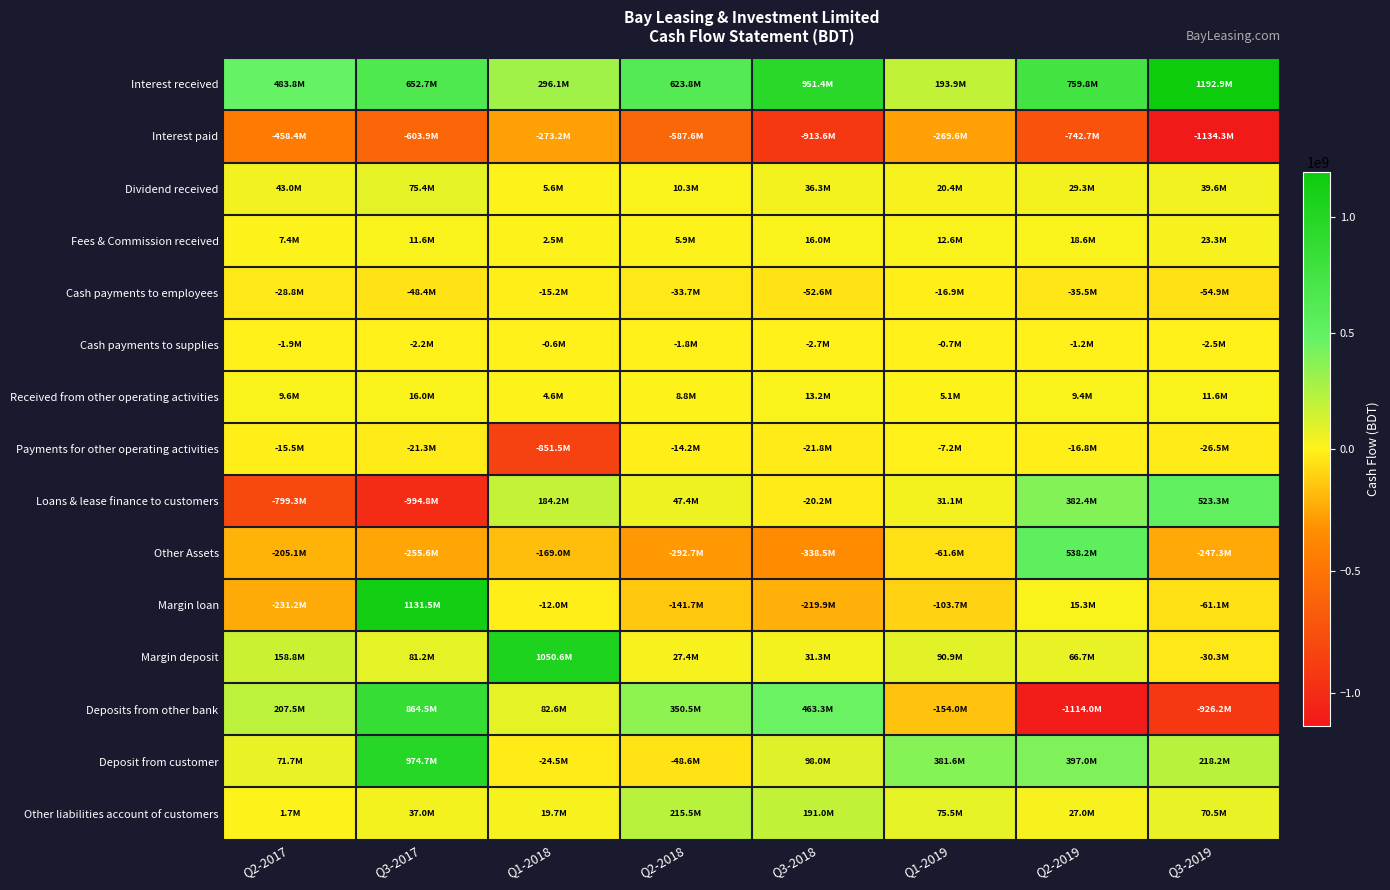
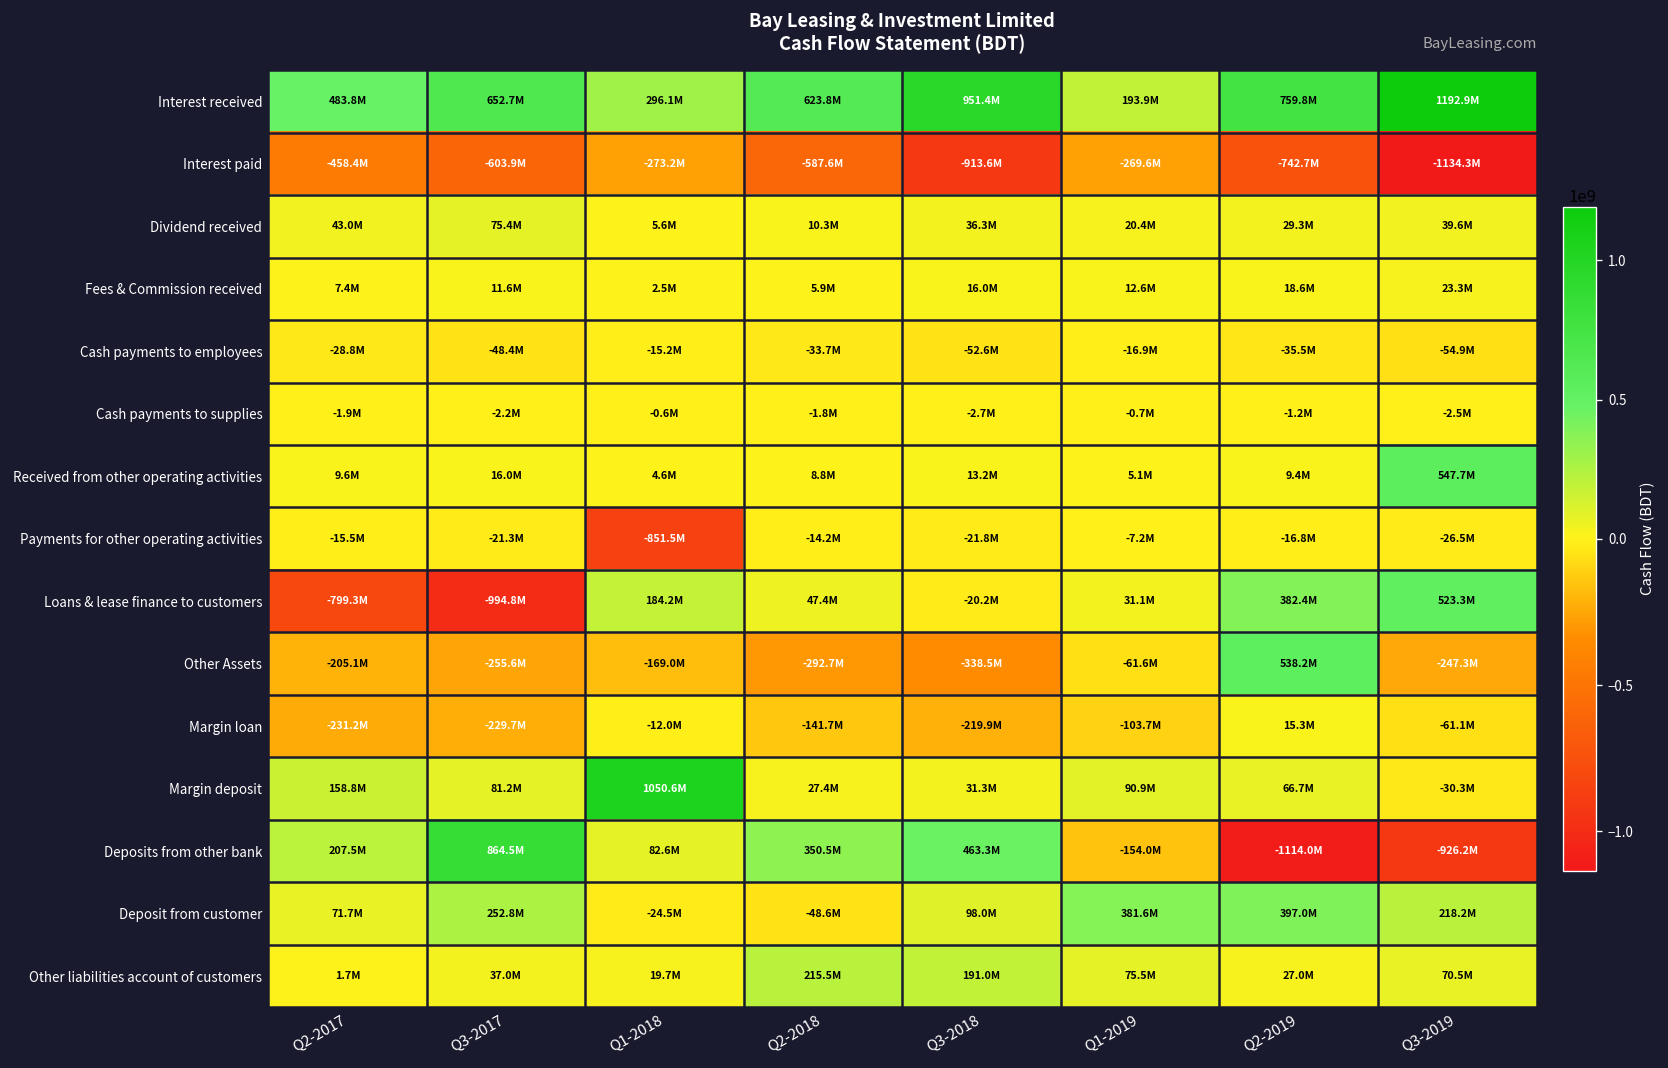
Received from other operating activities, Q3-2019: 11.6M -> 547.7M
Margin loan, Q3-2017: 1131.5M -> -229.7M
Deposit from customer, Q3-2017: 974.7M -> 252.8M
